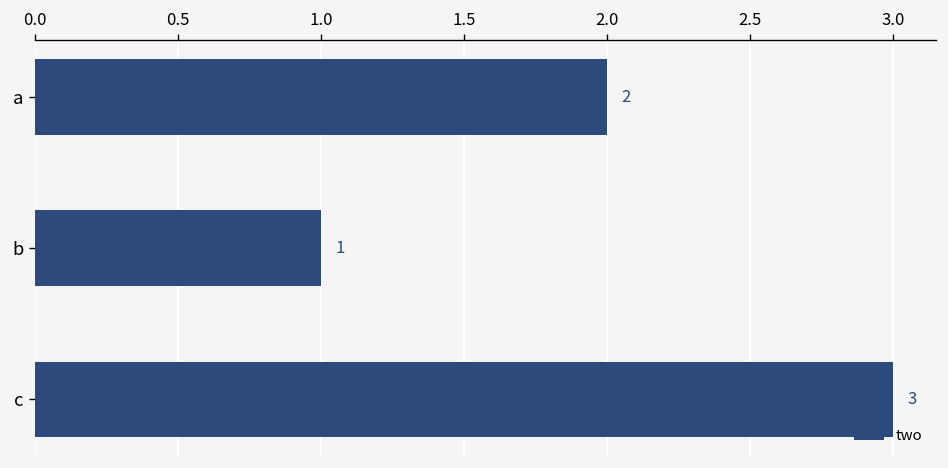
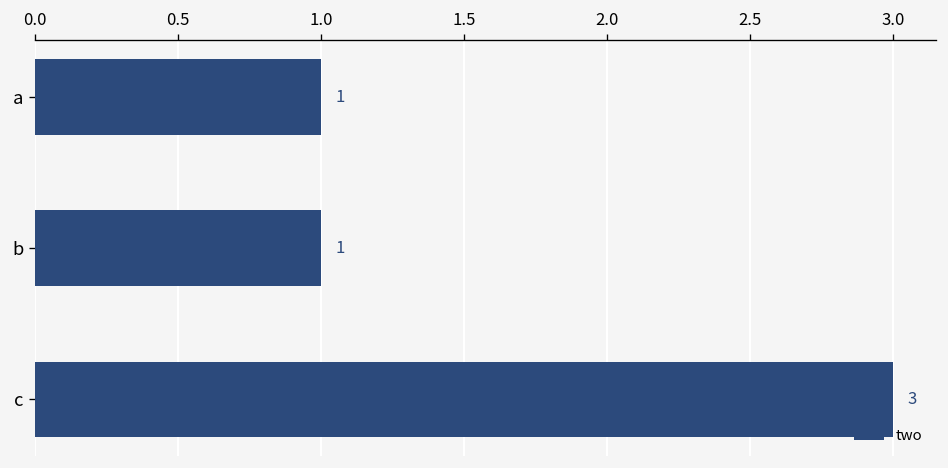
a: 2 -> 1
